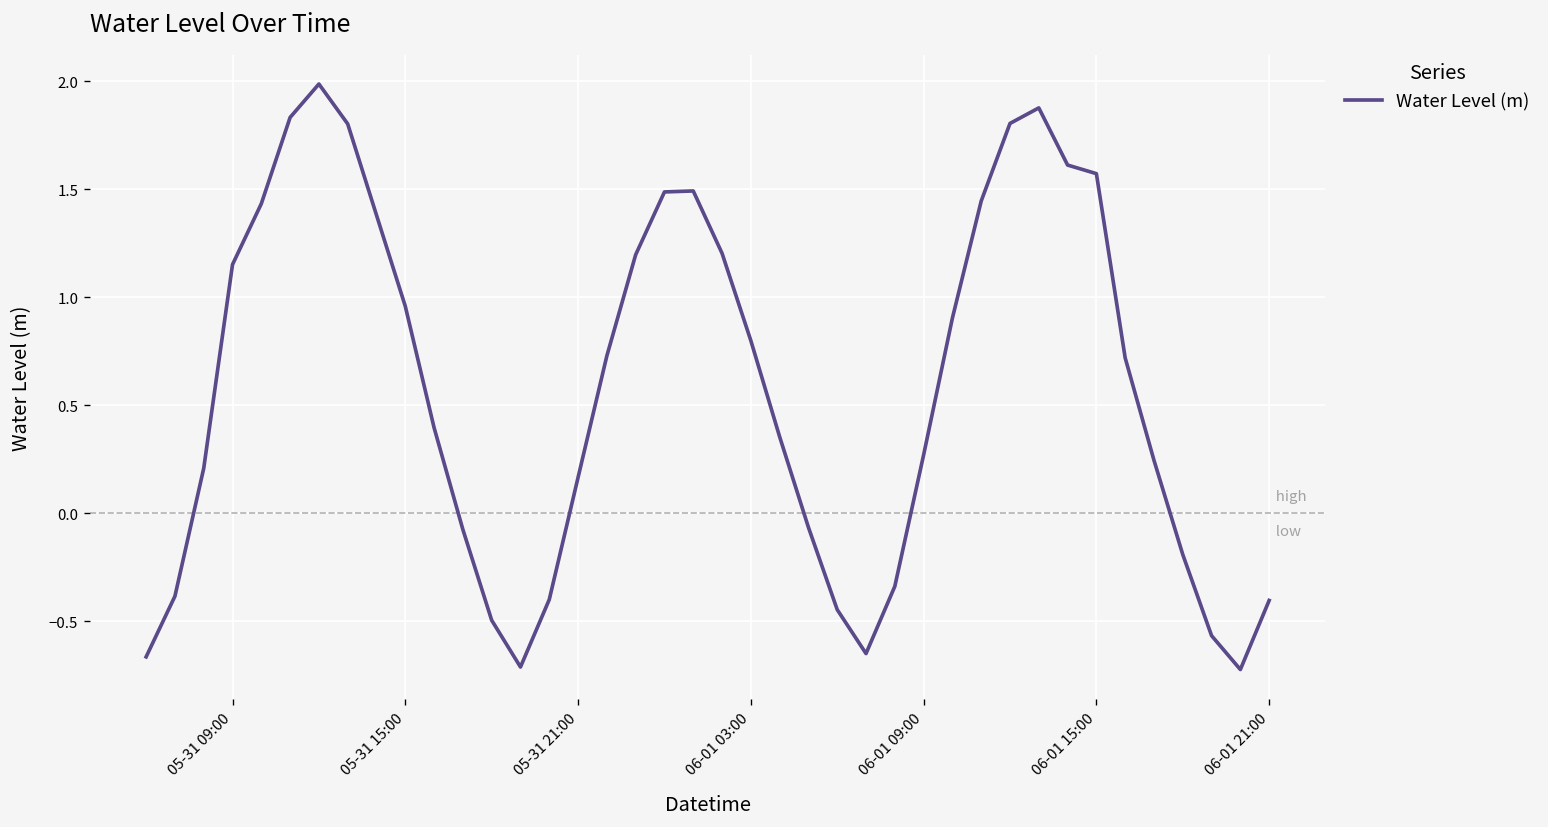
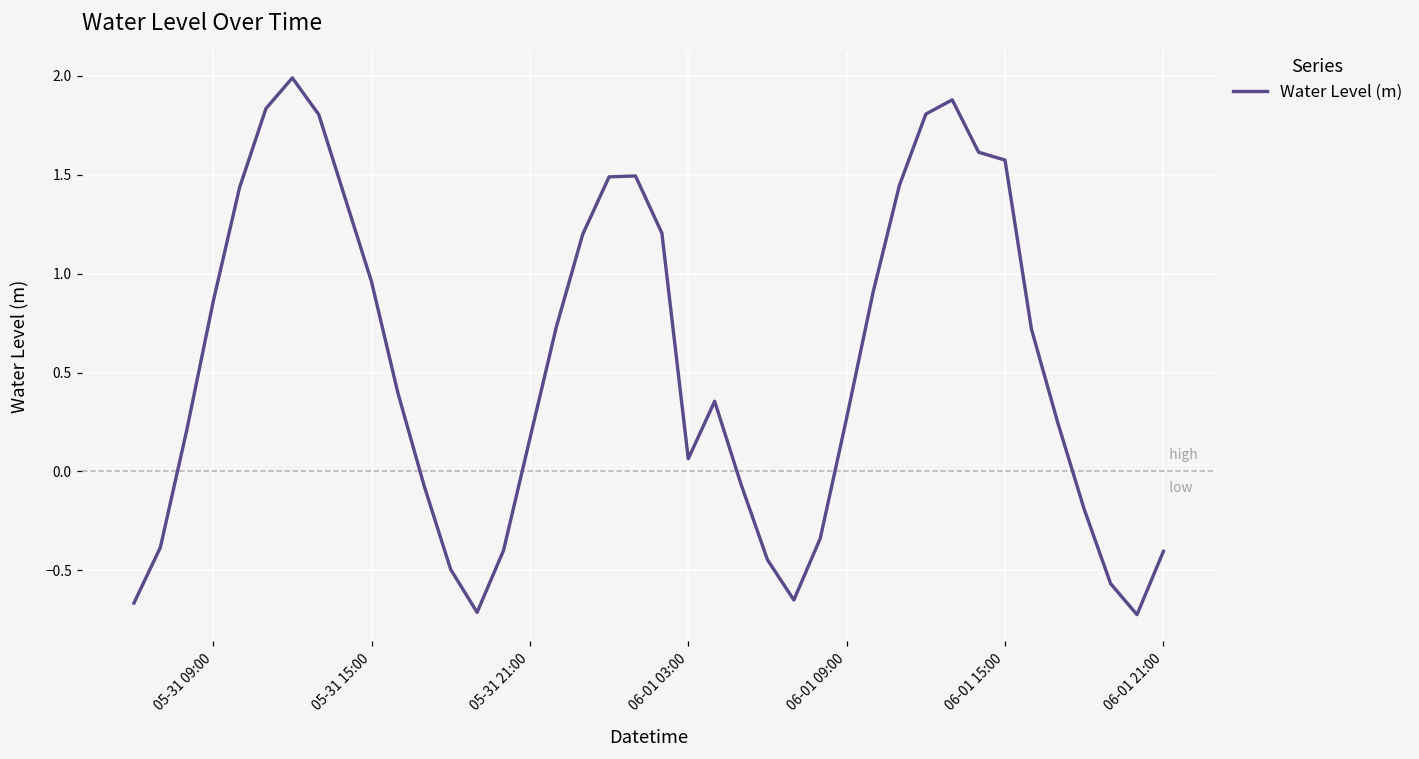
05-31 09:00: 1.15 -> 0.86
06-01 03:00: 0.80 -> 0.06
